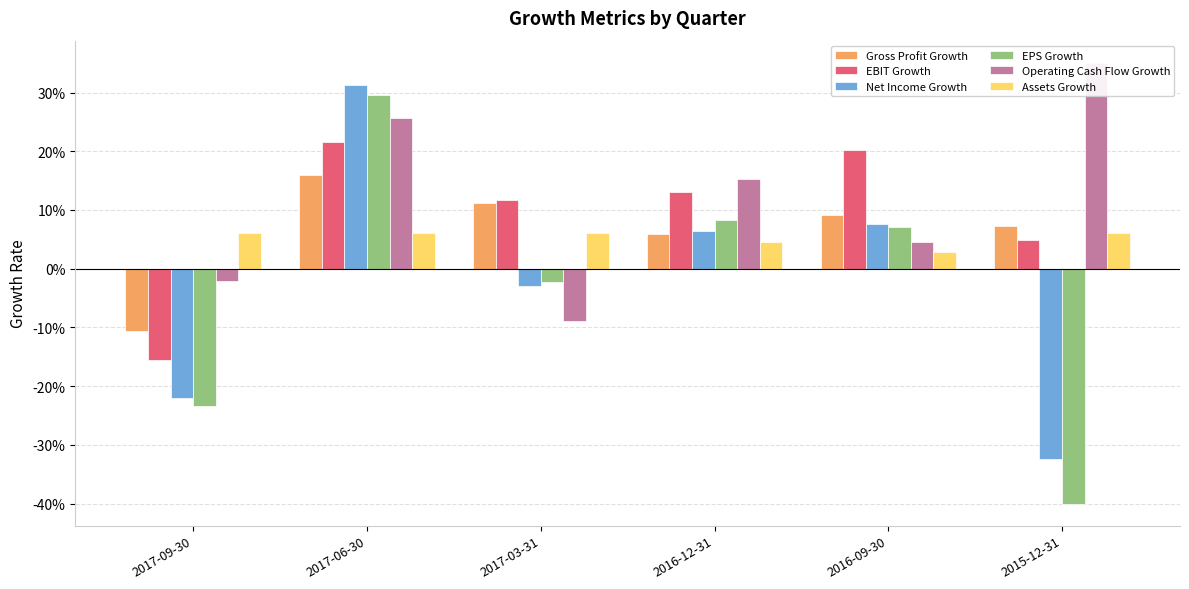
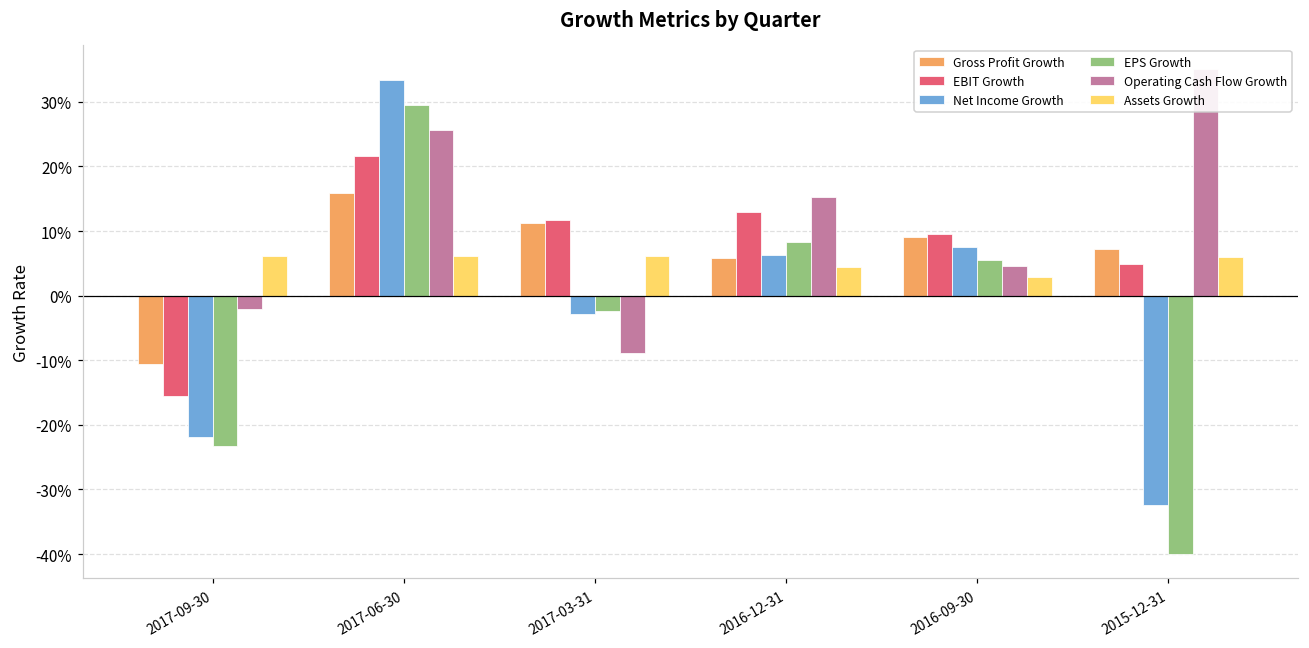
Net Income Growth, 2017-06-30: 31% -> 33%
EBIT Growth, 2016-09-30: 20% -> 10%
EPS Growth, 2016-09-30: 7% -> 6%
